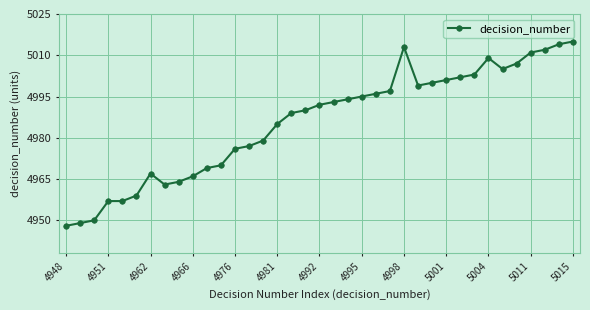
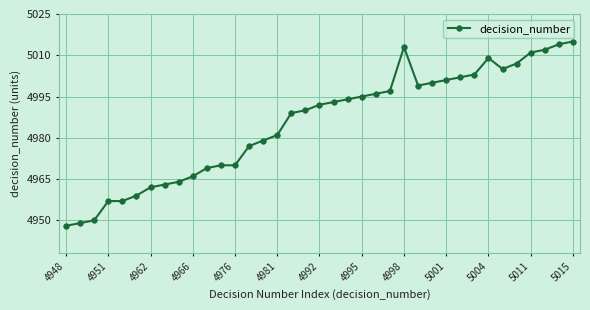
4962: 4967 -> 4962
4976: 4976 -> 4970
4981: 4985 -> 4981
